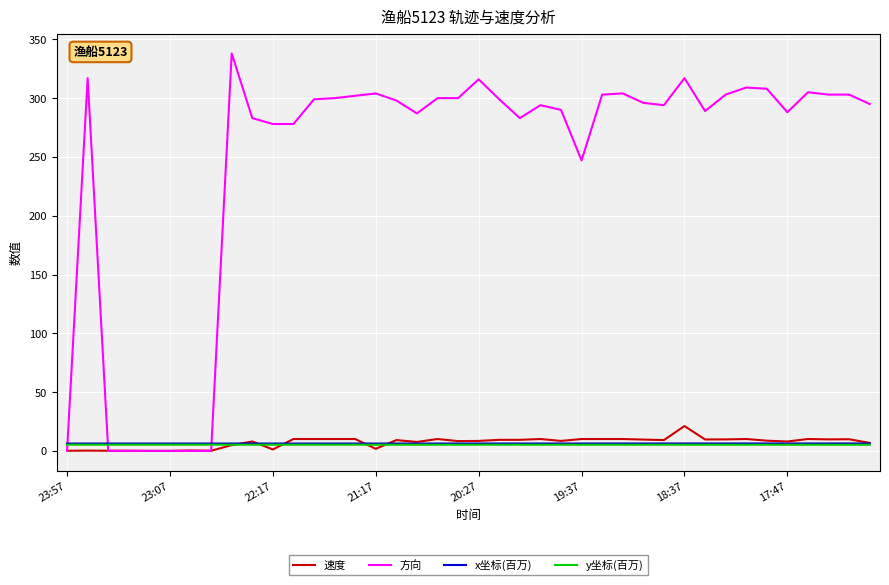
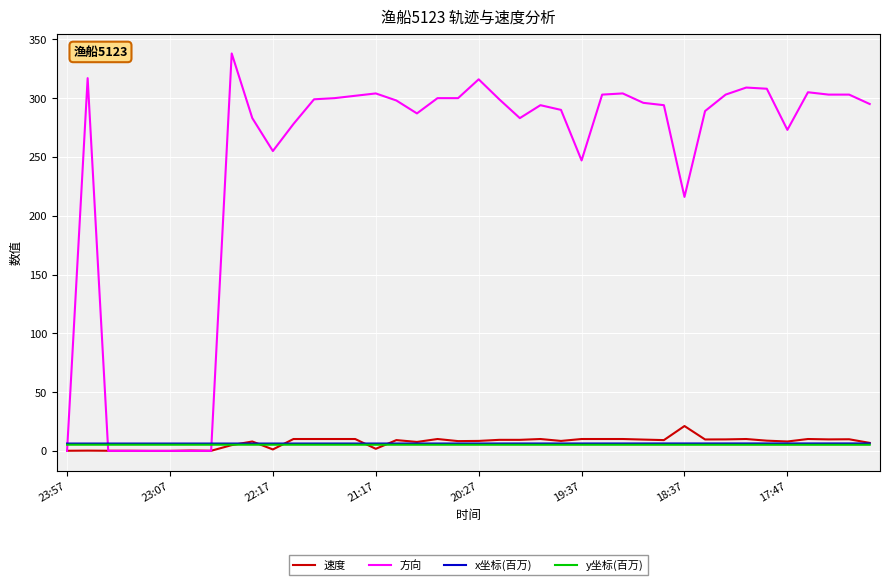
方向, 22:17: 278 -> 255
方向, 18:37: 317 -> 216
方向, 17:47: 288 -> 273
